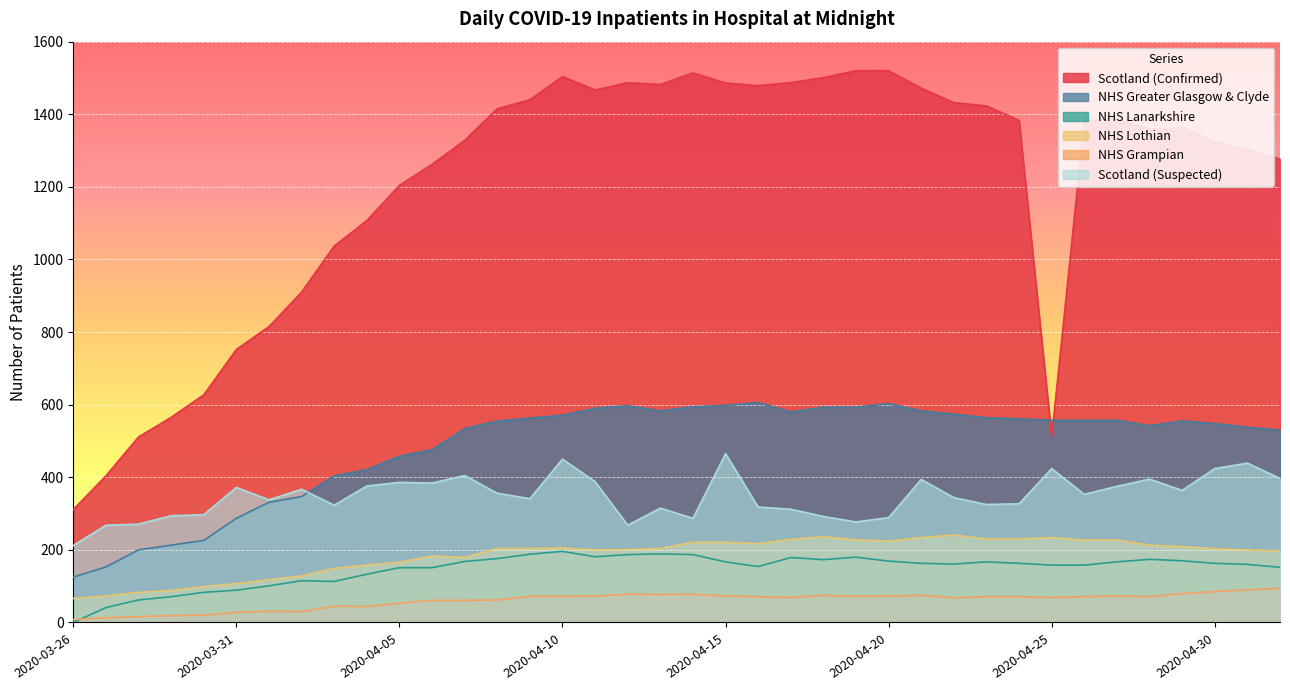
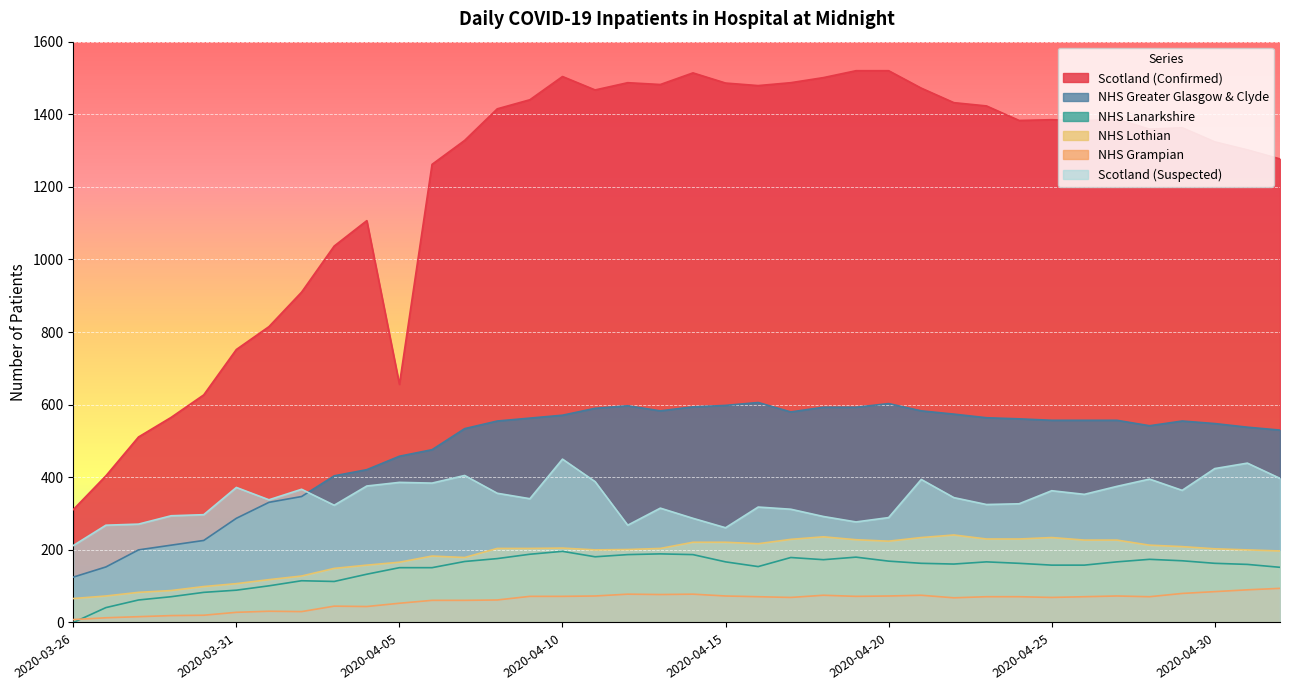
Scotland (Confirmed), 2020-04-05: 1200 -> 660
Scotland (Suspected), 2020-04-15: 470 -> 260
Scotland (Confirmed), 2020-04-25: 510 -> 1390
Scotland (Suspected), 2020-04-25: 420 -> 360
